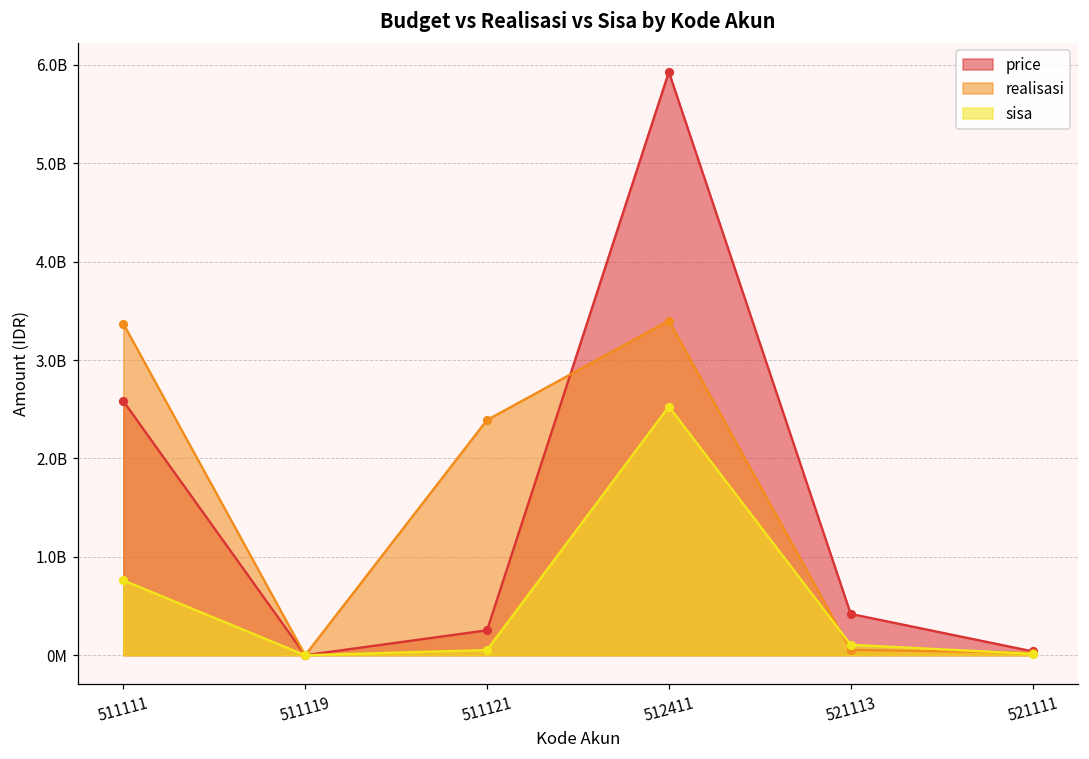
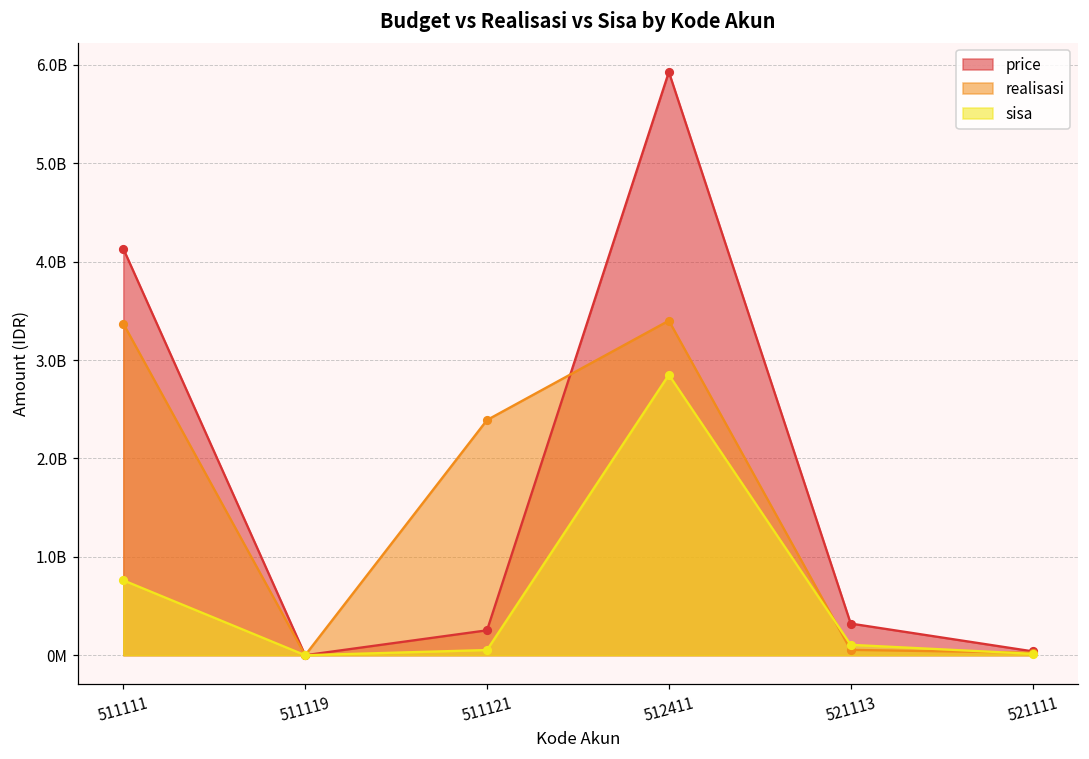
price, 511111: 2600000000 -> 4100000000
sisa, 512411: 2500000000 -> 2900000000
price, 521113: 400000000 -> 300000000
